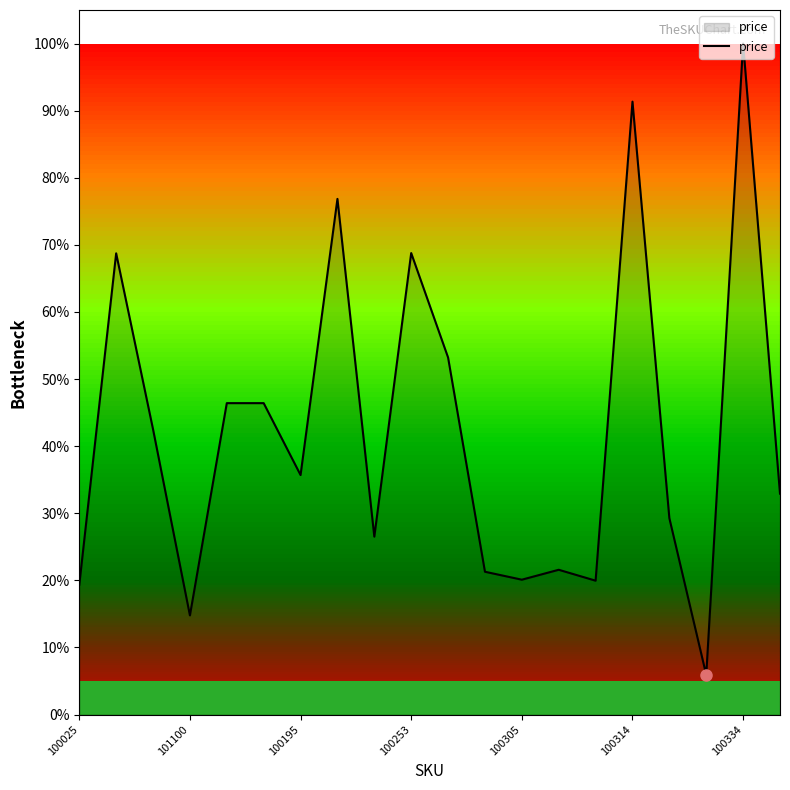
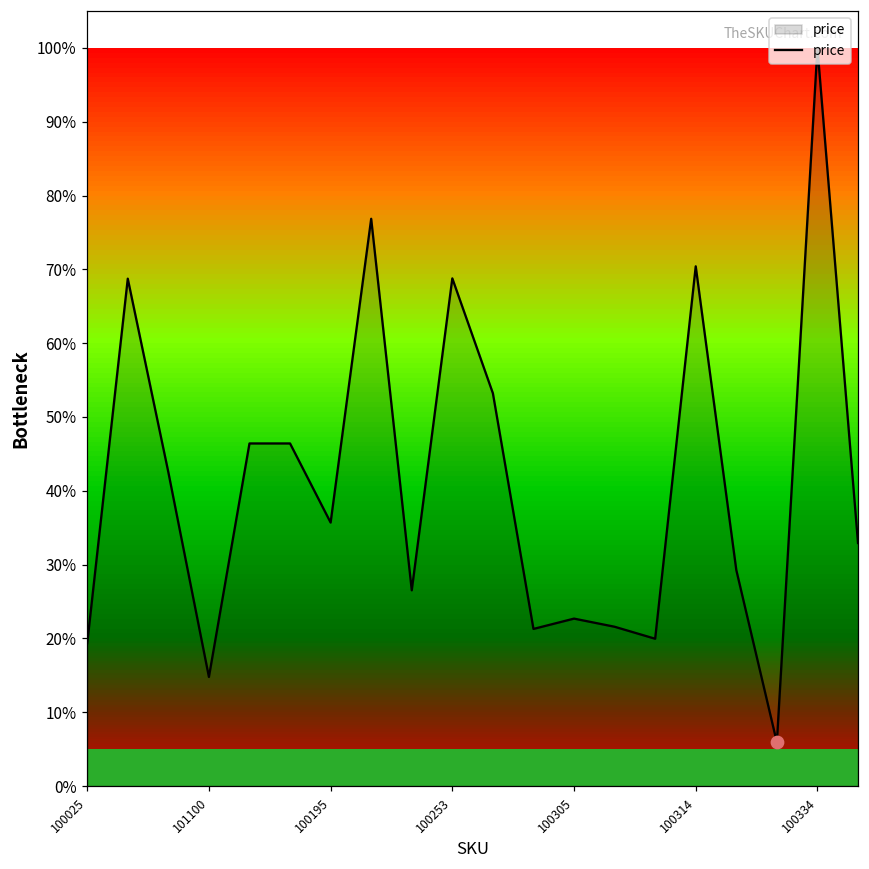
price, 100305: 20% -> 23%
price, 100314: 91% -> 70%
